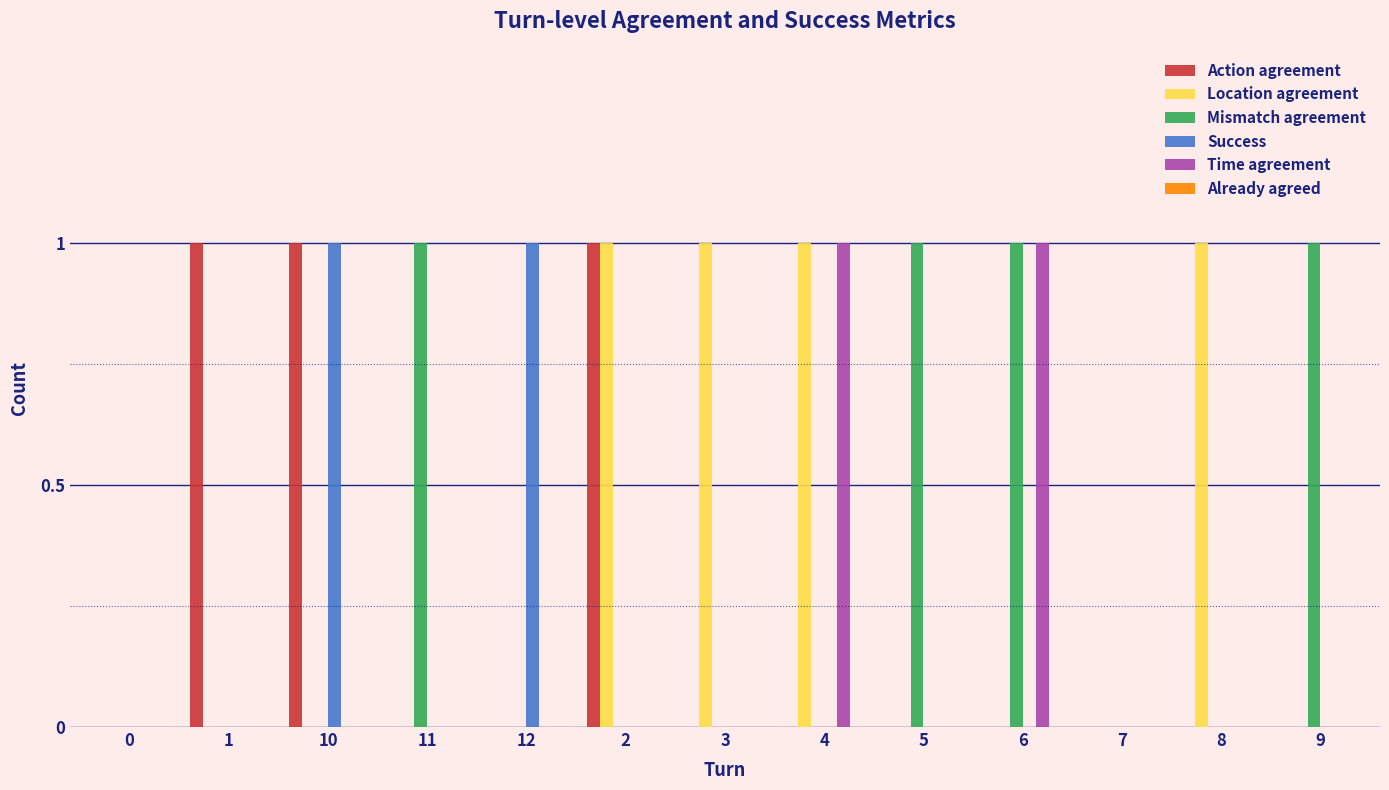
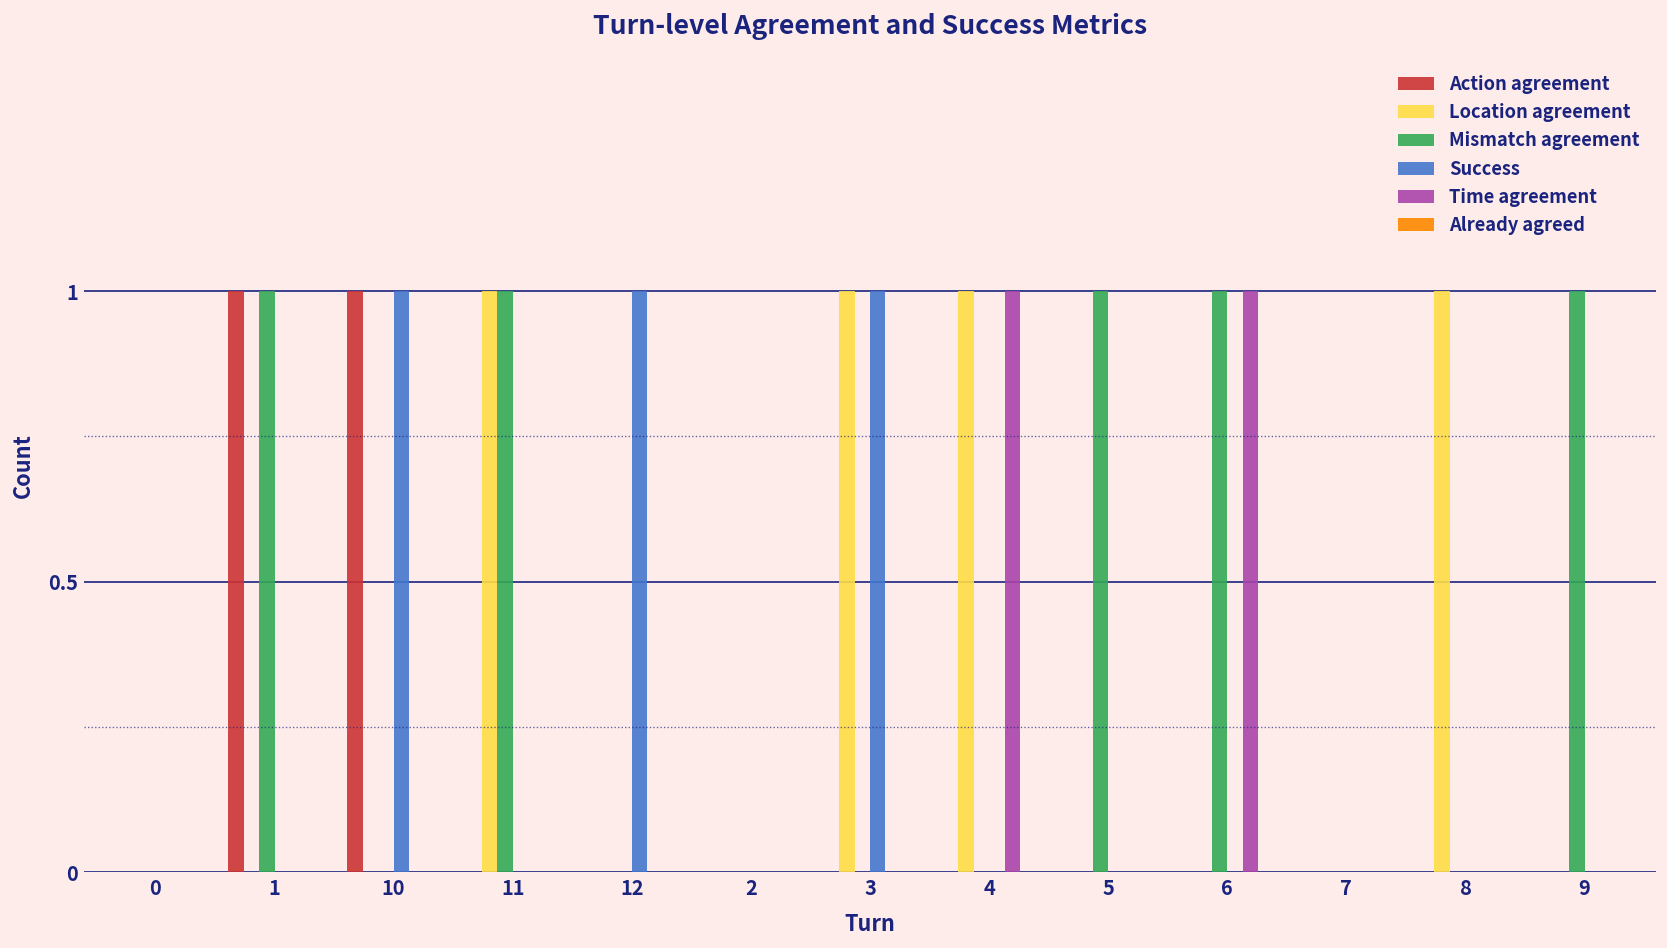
Mismatch agreement, 1: 0 -> 1
Location agreement, 11: 0 -> 1
Action agreement, 2: 1 -> 0
Location agreement, 2: 1 -> 0
Success, 3: 0 -> 1
